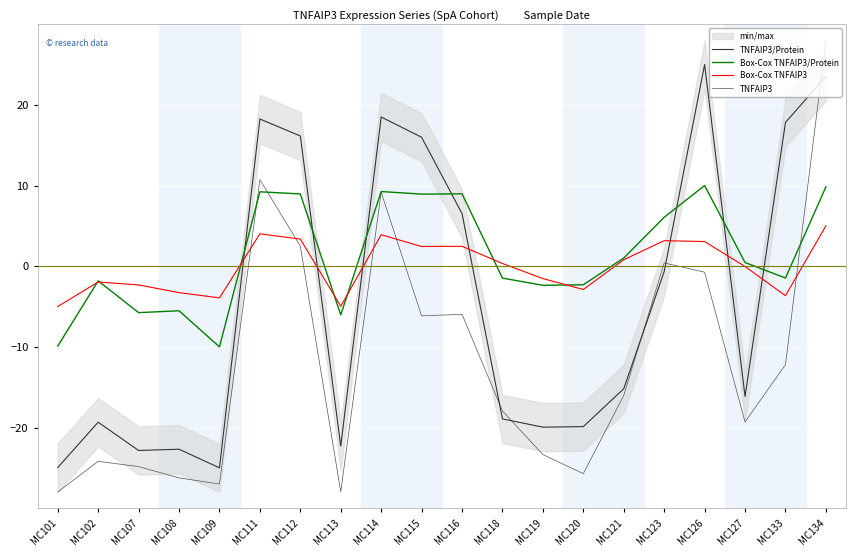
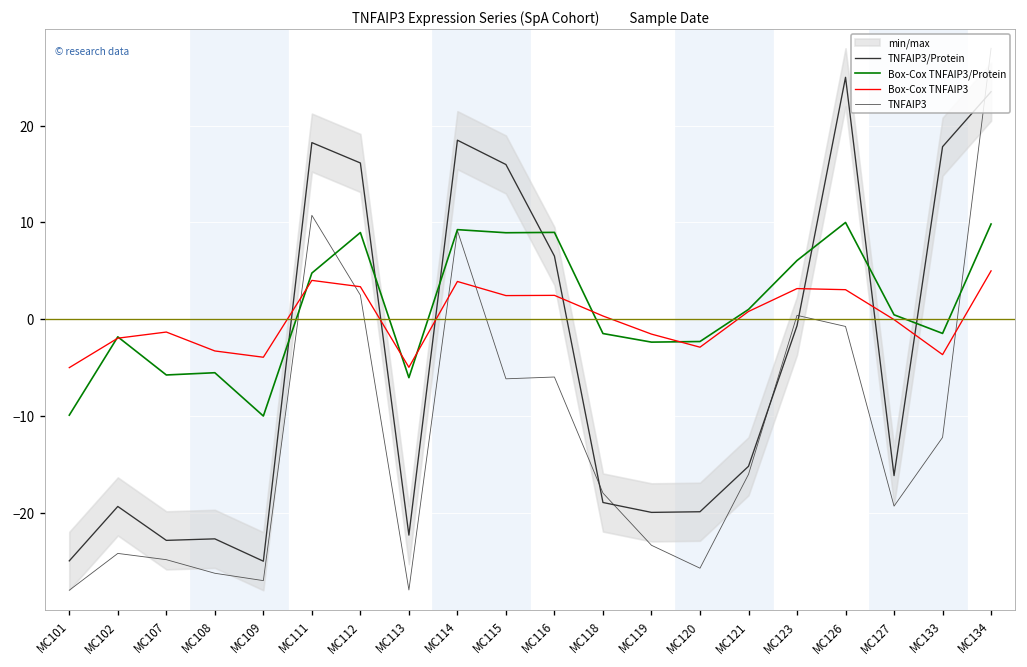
Box-Cox TNFAIP3, MC107: -2 -> -1
Box-Cox TNFAIP3/Protein, MC111: 9 -> 5
